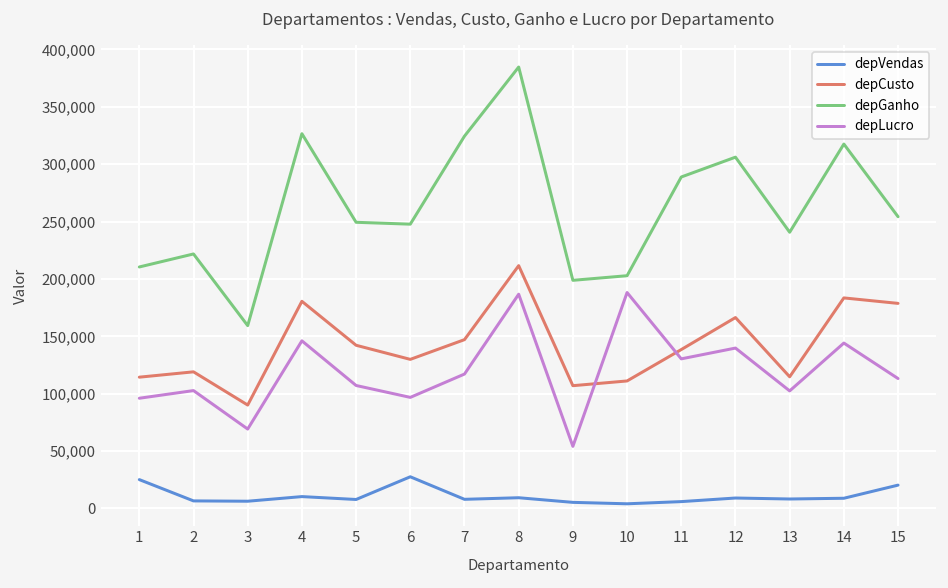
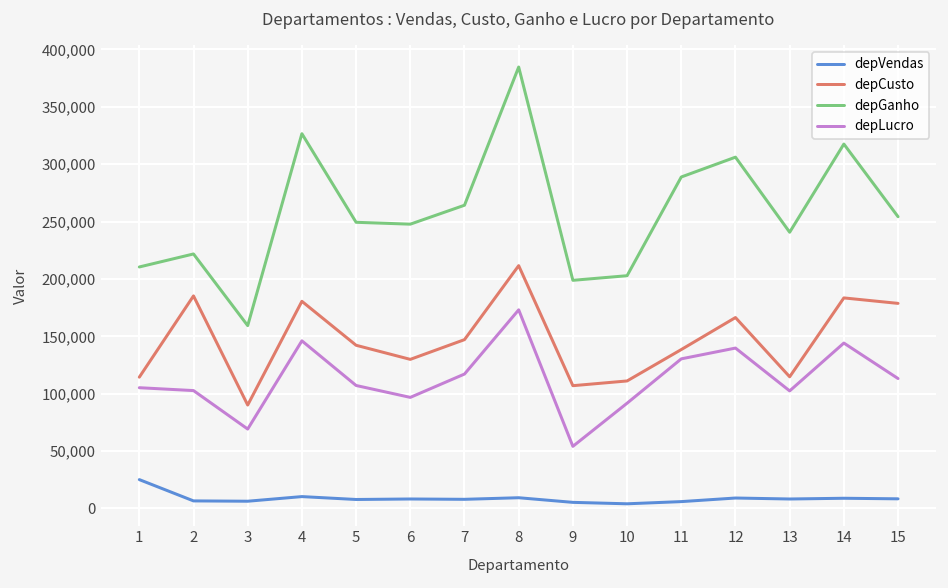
depLucro, 1: 100,000 -> 110,000
depCusto, 2: 120,000 -> 190,000
depVendas, 6: 30,000 -> 10,000
depGanho, 7: 320,000 -> 260,000
depLucro, 8: 190,000 -> 170,000
depLucro, 10: 190,000 -> 90,000
depVendas, 15: 20,000 -> 10,000
